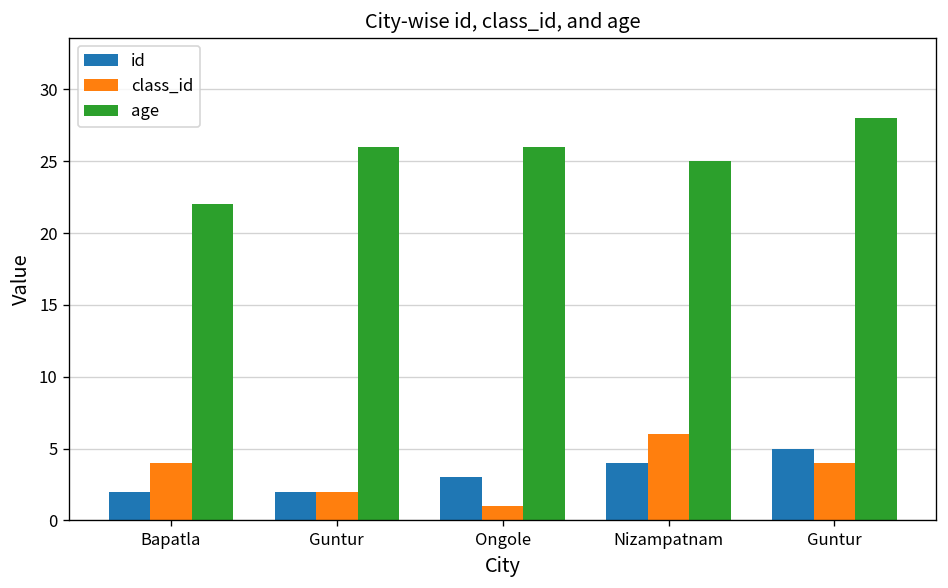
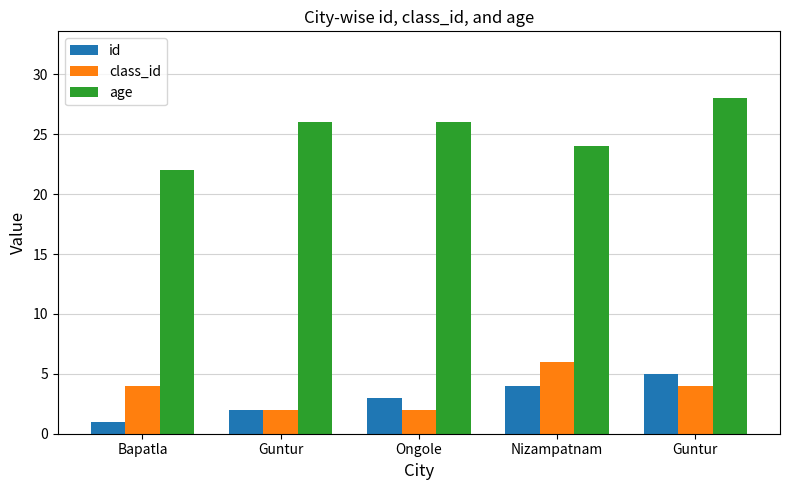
id, Bapatla: 2 -> 1
class_id, Ongole: 1 -> 2
age, Nizampatnam: 25 -> 24
